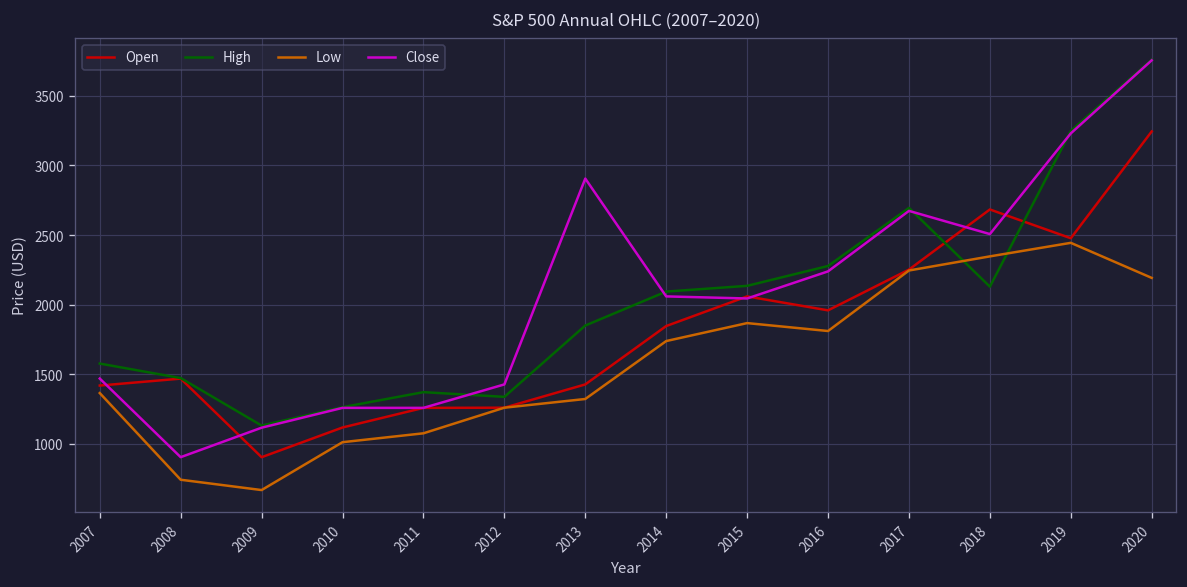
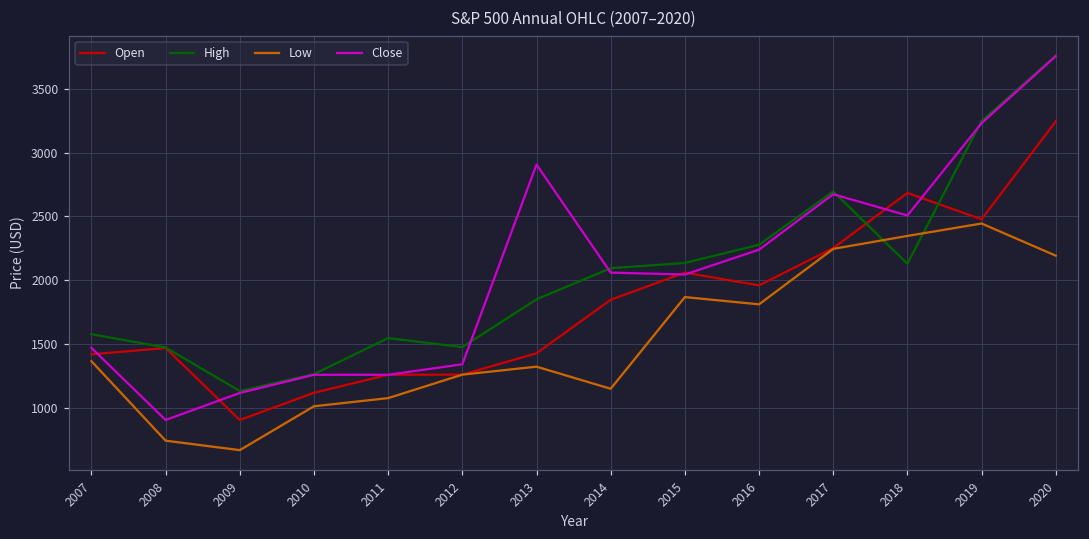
High, 2011: 1370 -> 1550
High, 2012: 1340 -> 1470
Close, 2012: 1430 -> 1340
Low, 2014: 1740 -> 1150
